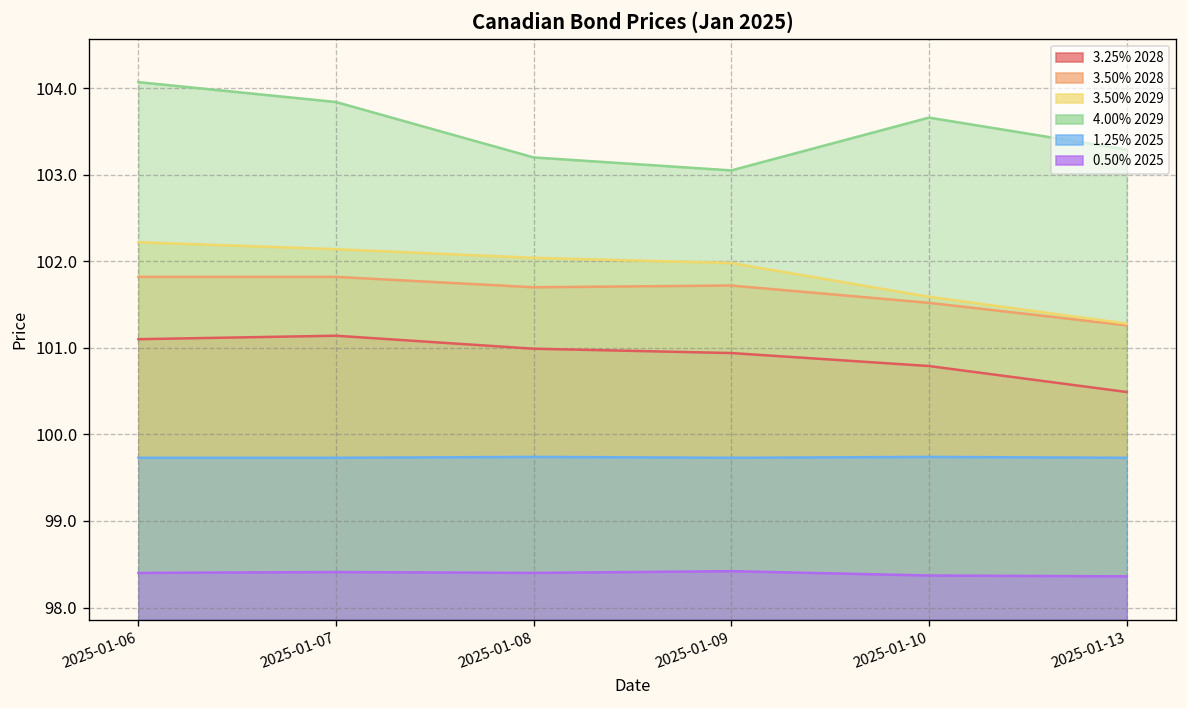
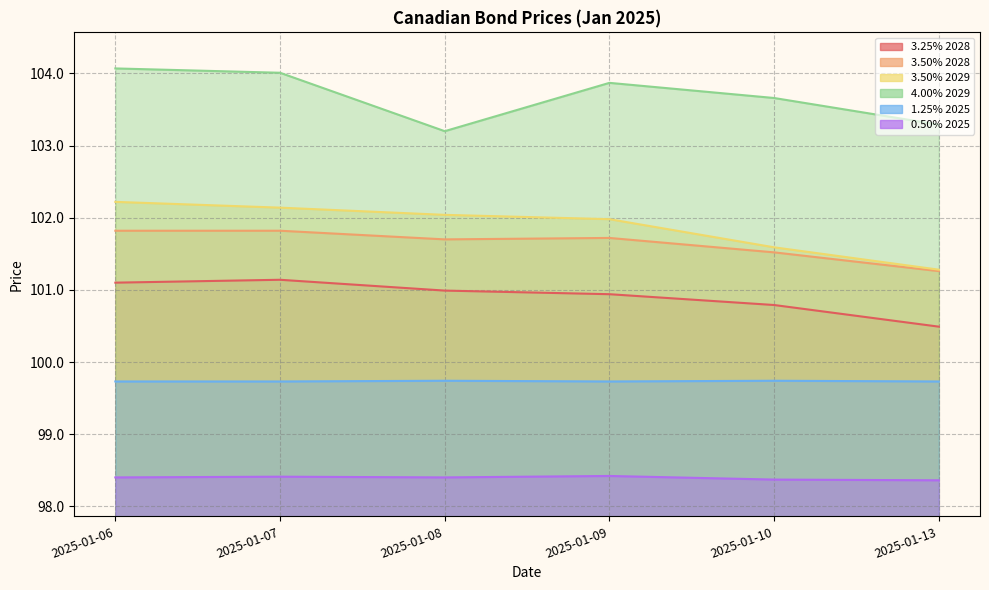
4.00% 2029, 2025-01-07: 103.8 -> 104.0
4.00% 2029, 2025-01-09: 103.1 -> 103.9
